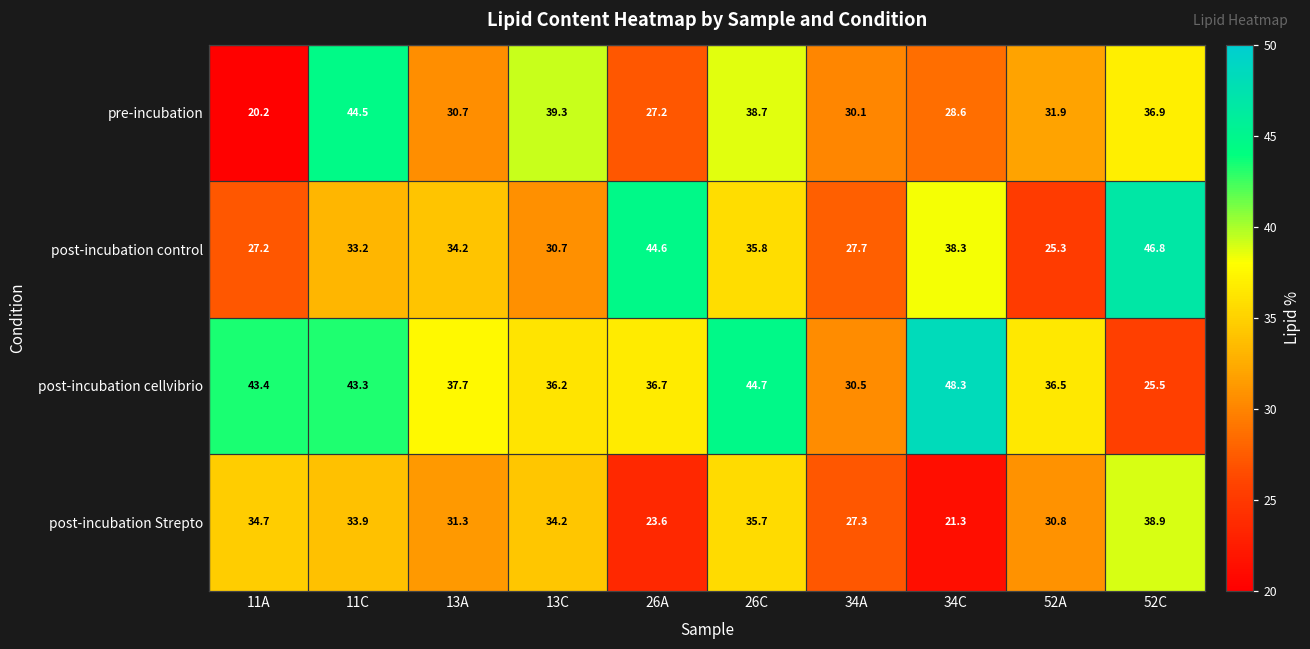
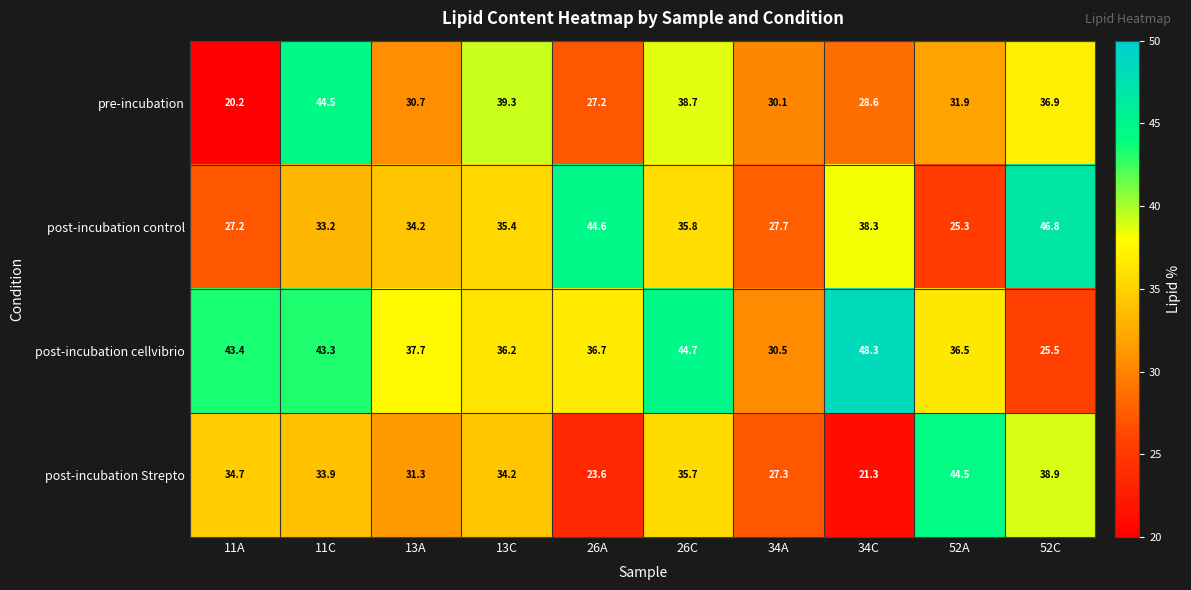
post-incubation control, 13C: 30.7 -> 35.4
post-incubation Strepto, 52A: 30.8 -> 44.5
